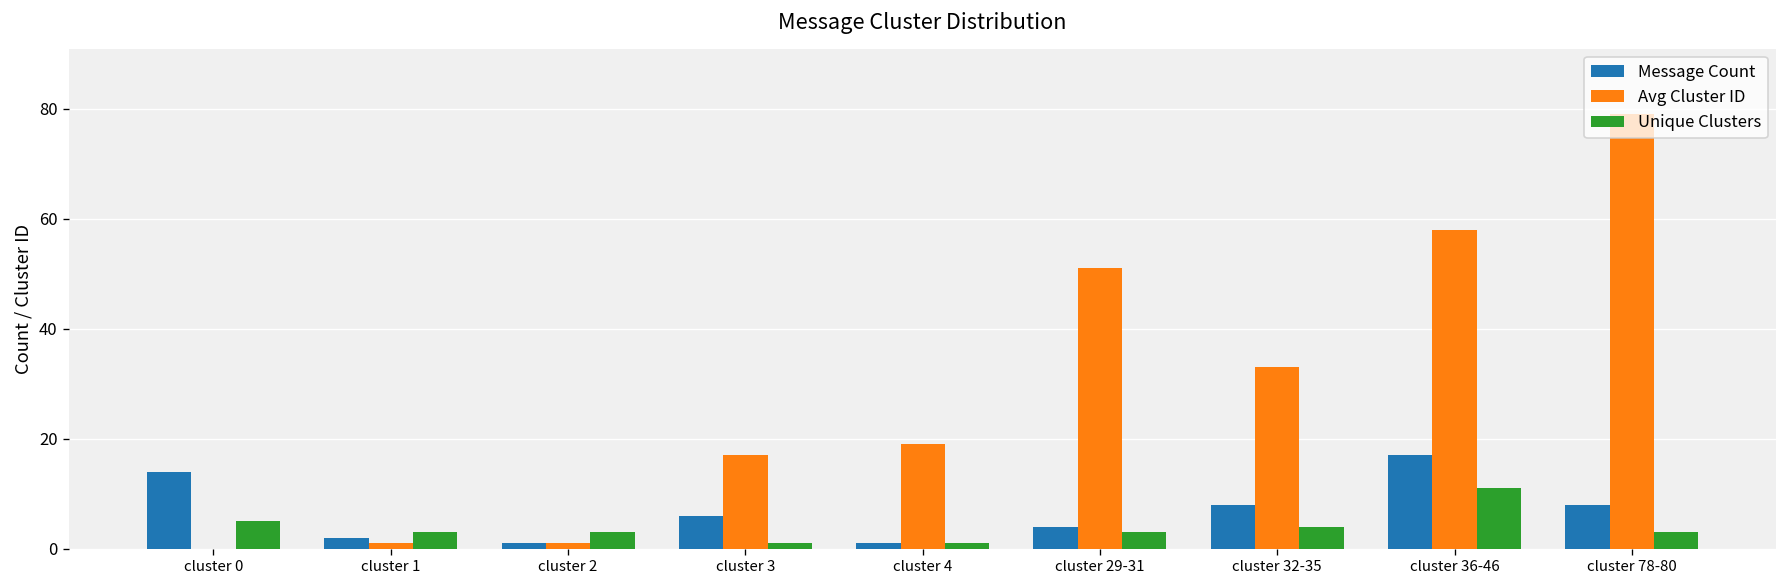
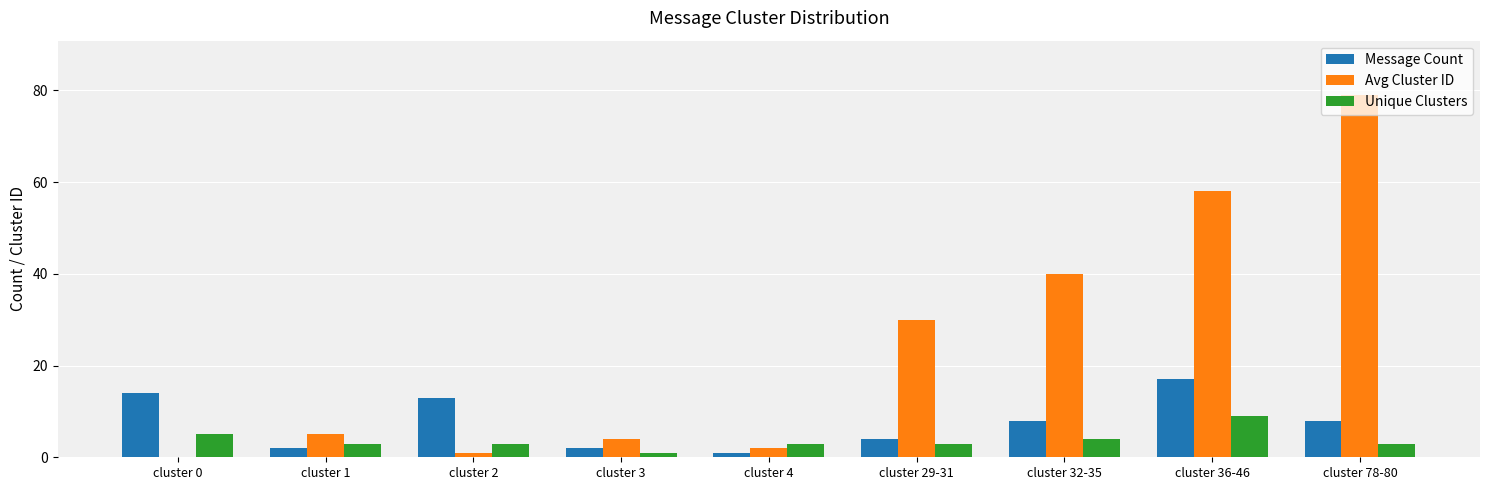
Avg Cluster ID, cluster 1: 1 -> 5
Message Count, cluster 2: 1 -> 13
Message Count, cluster 3: 6 -> 2
Avg Cluster ID, cluster 3: 17 -> 4
Avg Cluster ID, cluster 4: 19 -> 2
Unique Clusters, cluster 4: 1 -> 3
Avg Cluster ID, cluster 29-31: 51 -> 30
Avg Cluster ID, cluster 32-35: 33 -> 40
Unique Clusters, cluster 36-46: 11 -> 9
